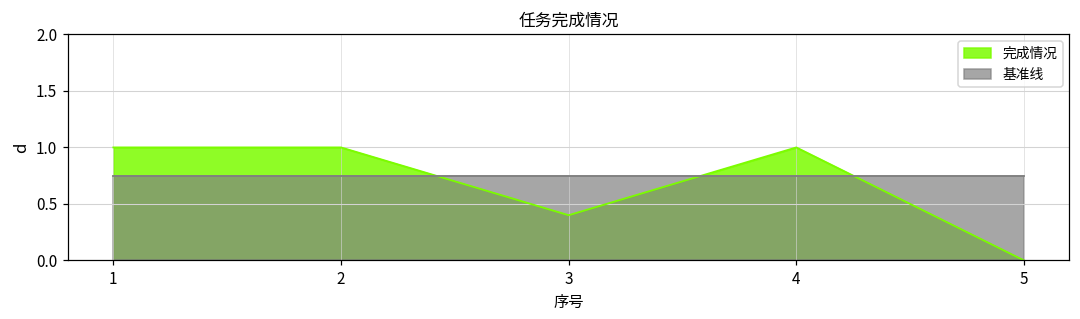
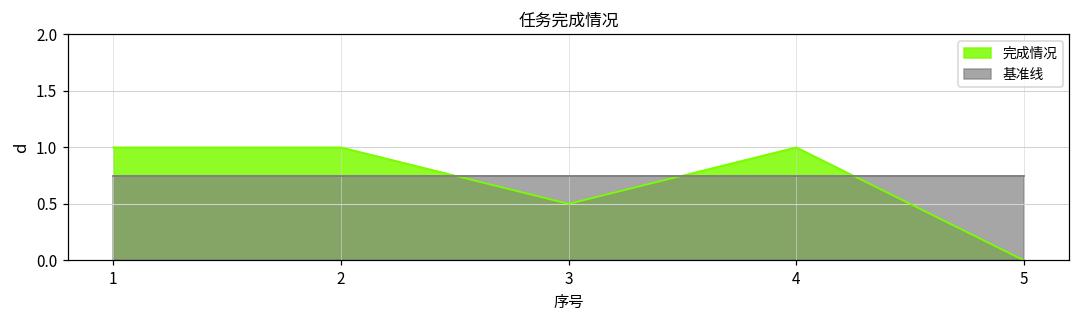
完成情况, 3: 0.4 -> 0.5
